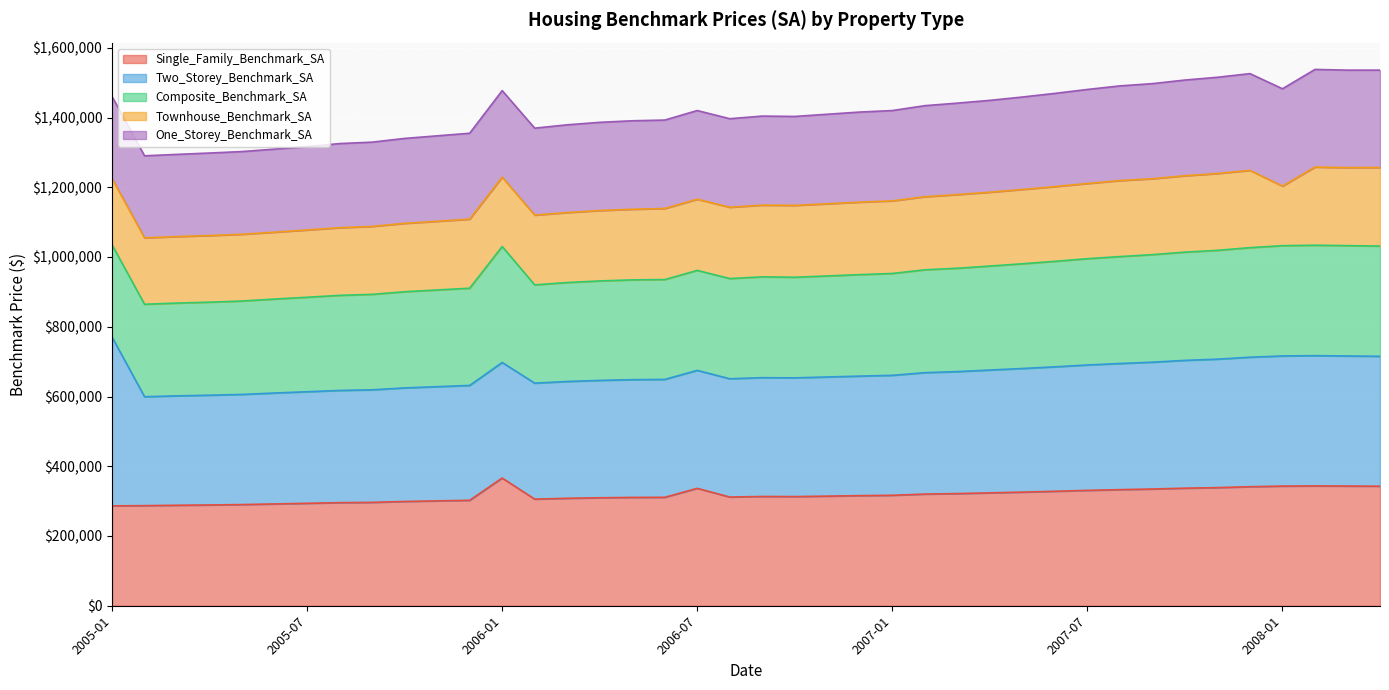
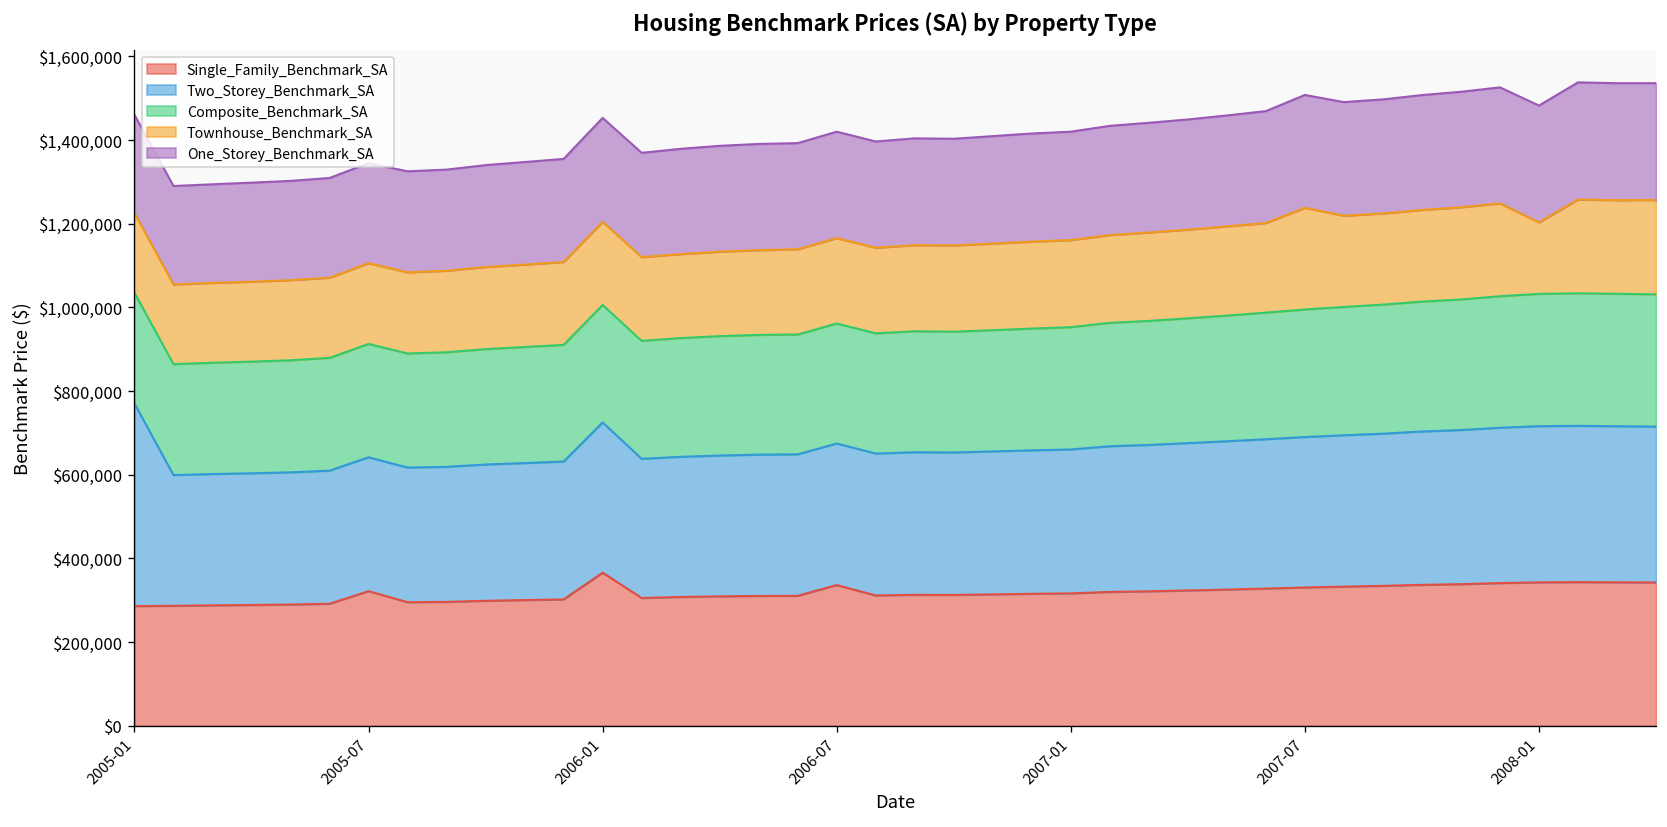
Single_Family_Benchmark_SA, 2005-07: $290,000 -> $320,000
Two_Storey_Benchmark_SA, 2006-01: $330,000 -> $360,000
Composite_Benchmark_SA, 2006-01: $330,000 -> $280,000
Townhouse_Benchmark_SA, 2007-07: $220,000 -> $240,000
